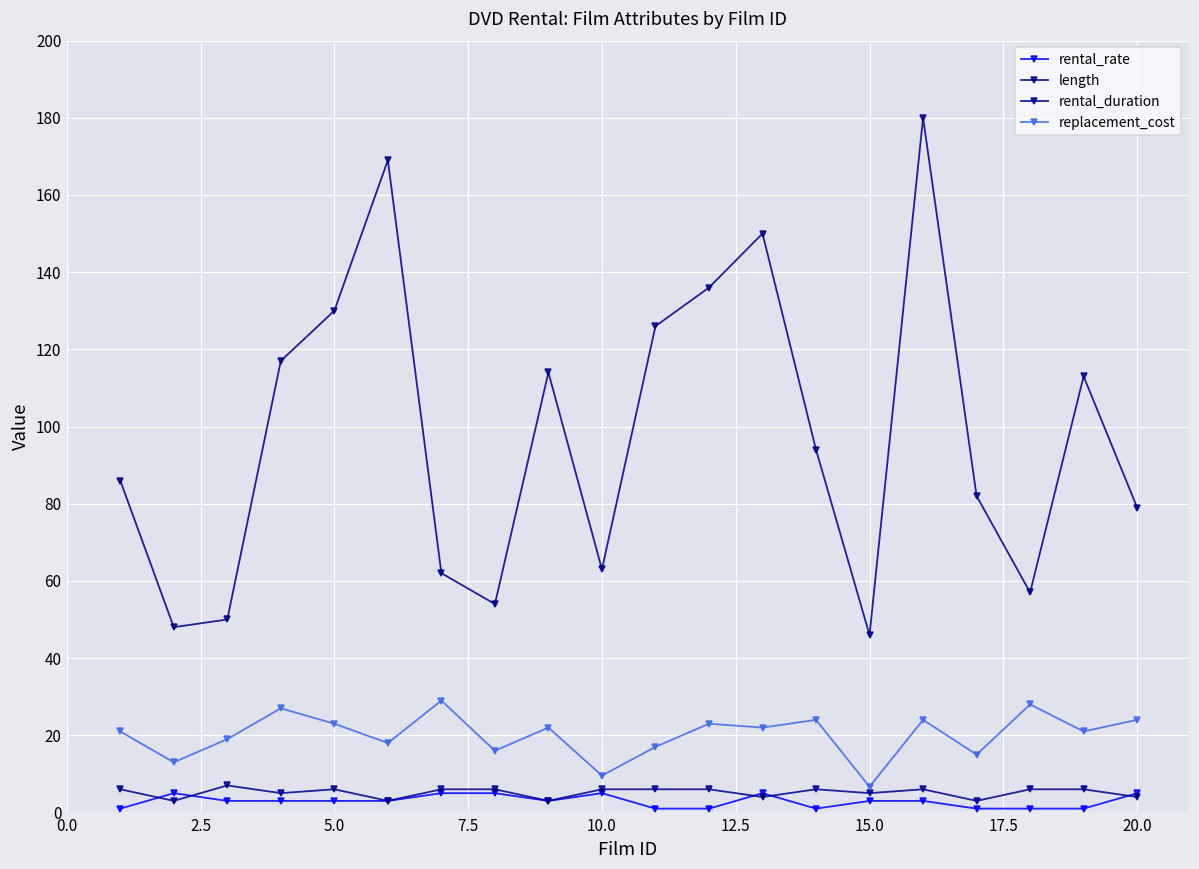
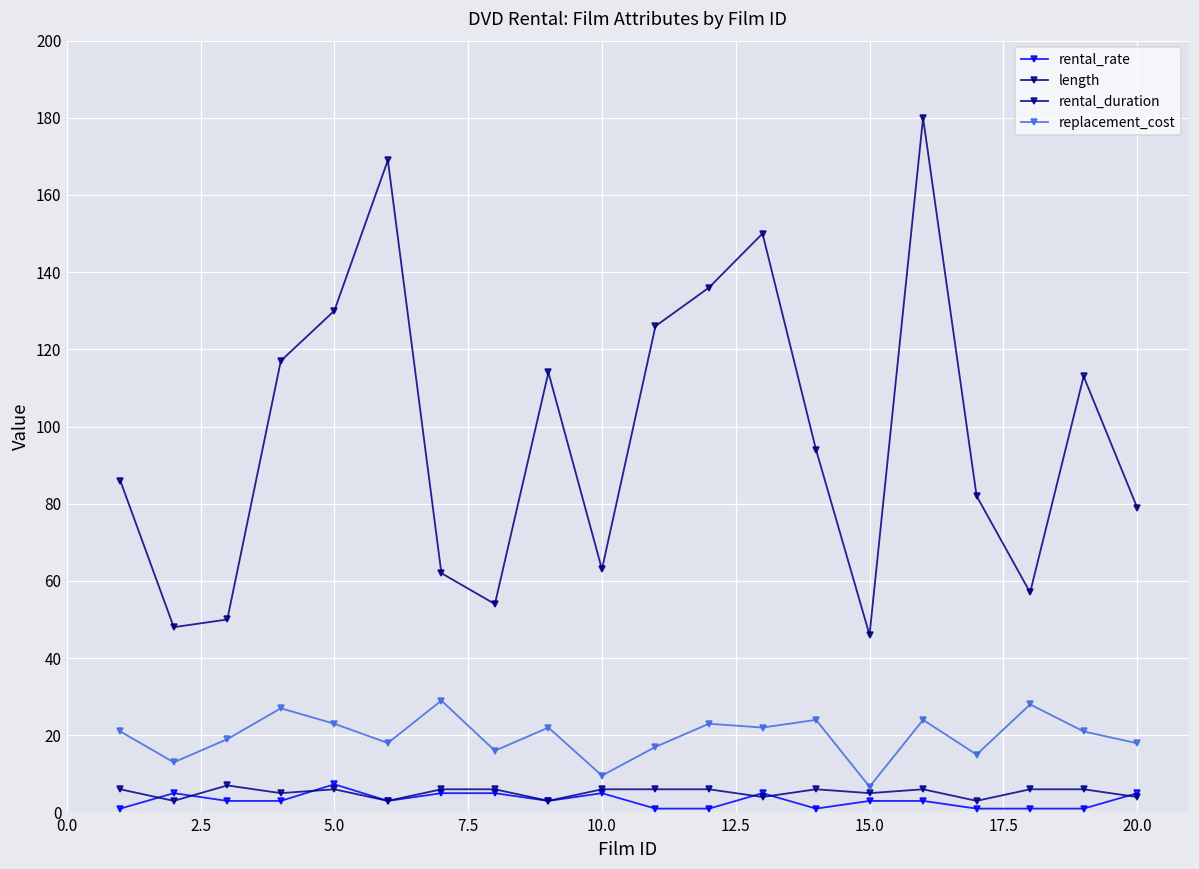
rental_rate, 5.0: 3 -> 7
replacement_cost, 20.0: 24 -> 18
